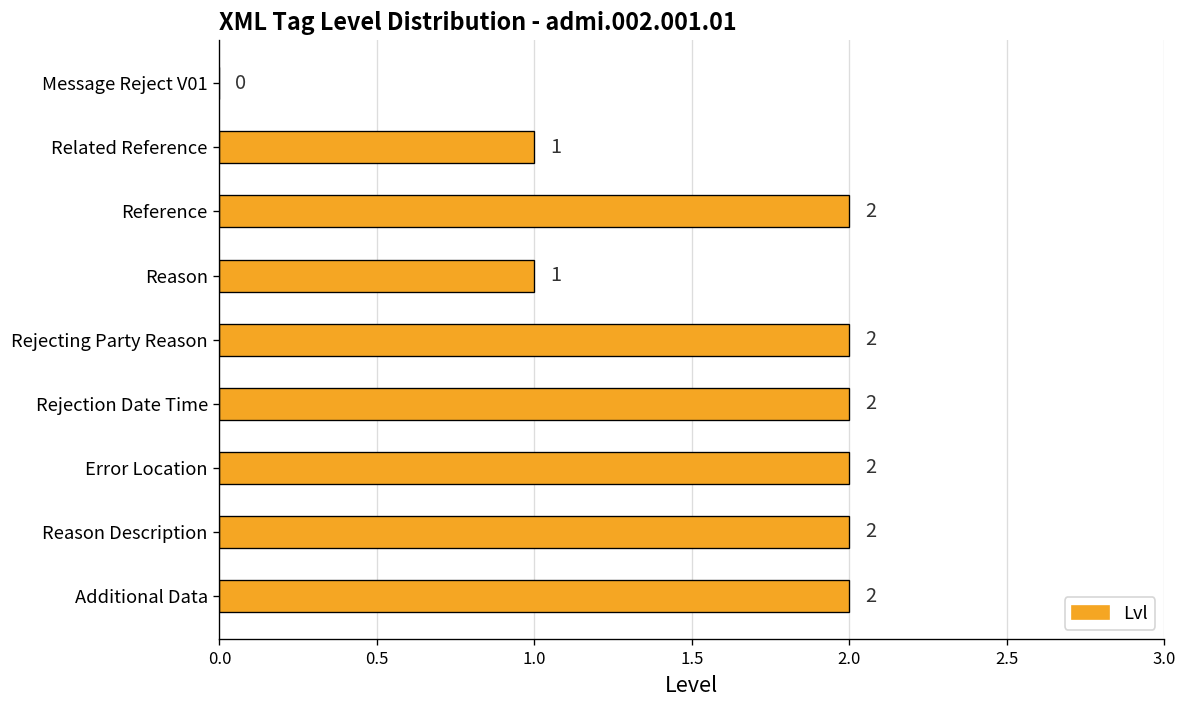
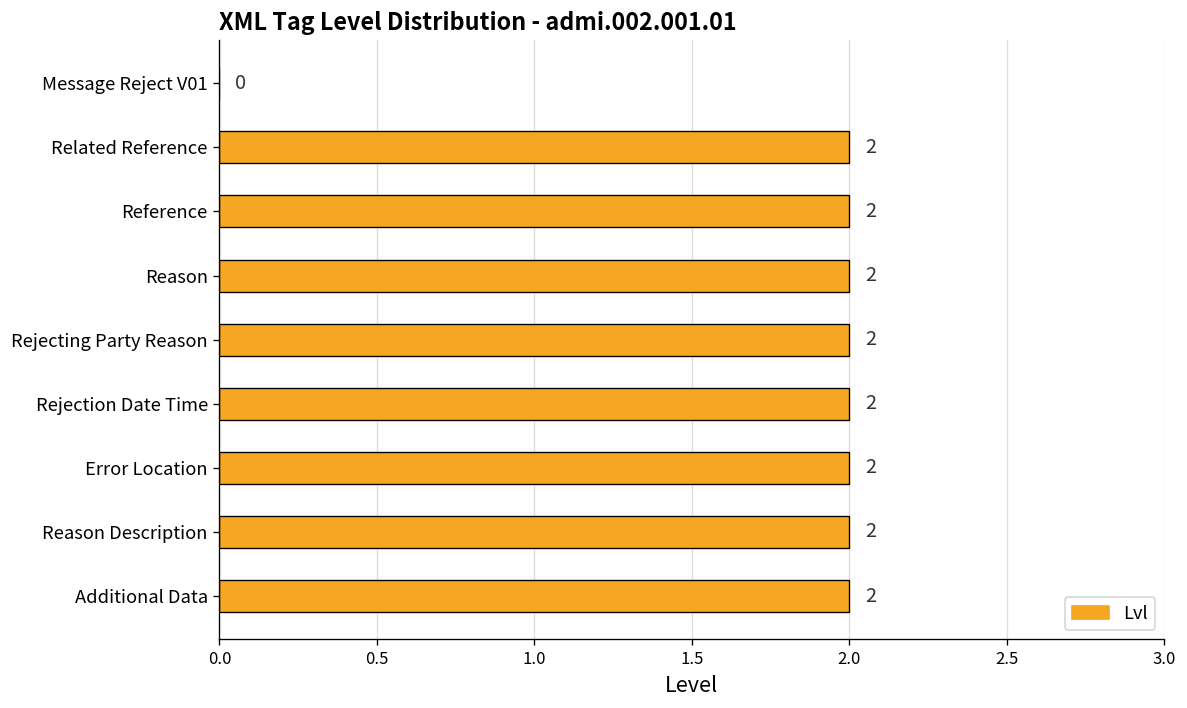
Related Reference: 1 -> 2
Reason: 1 -> 2
